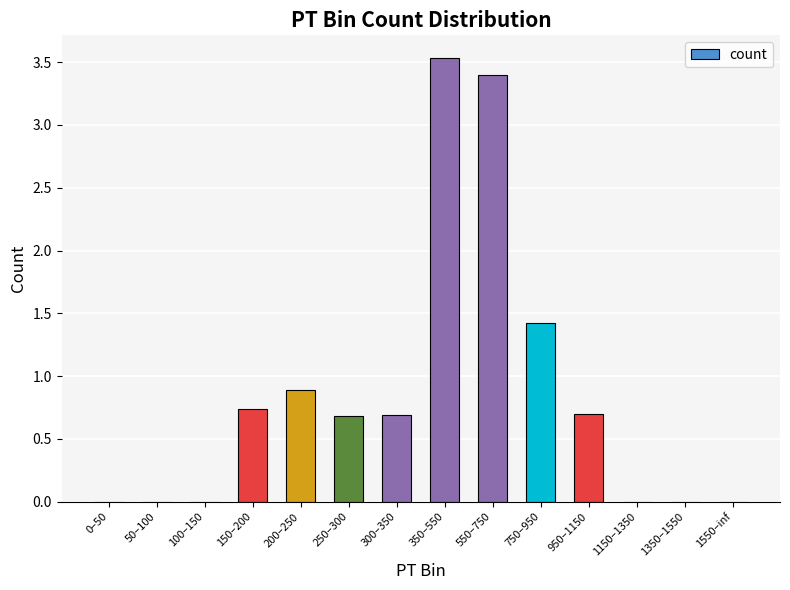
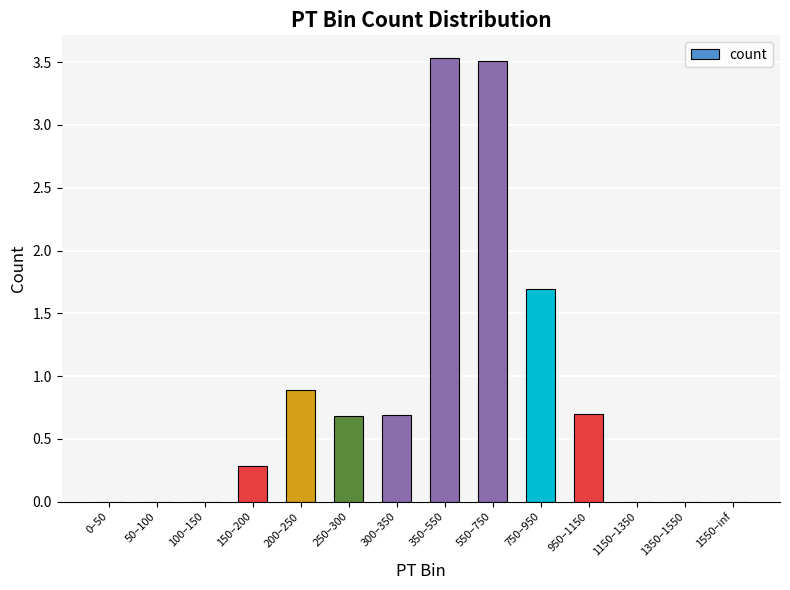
150–200: 0.74 -> 0.28
550–750: 3.39 -> 3.51
750–950: 1.42 -> 1.70
